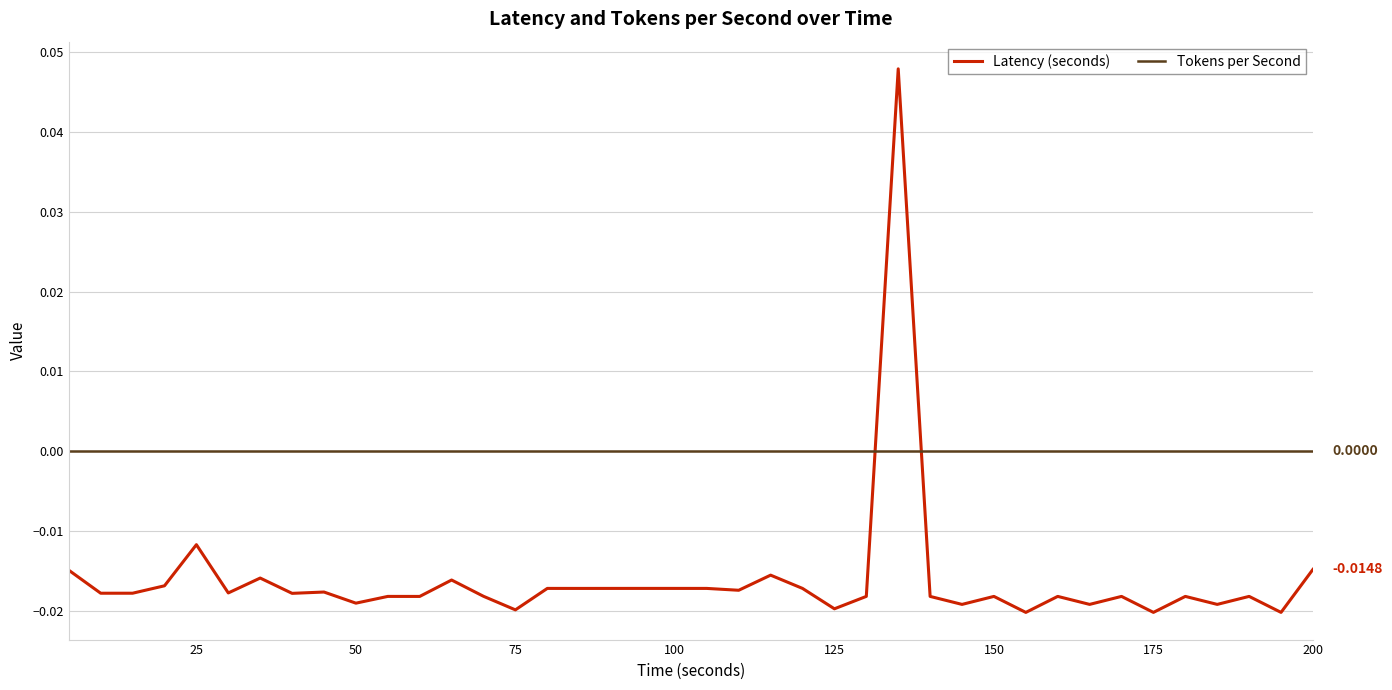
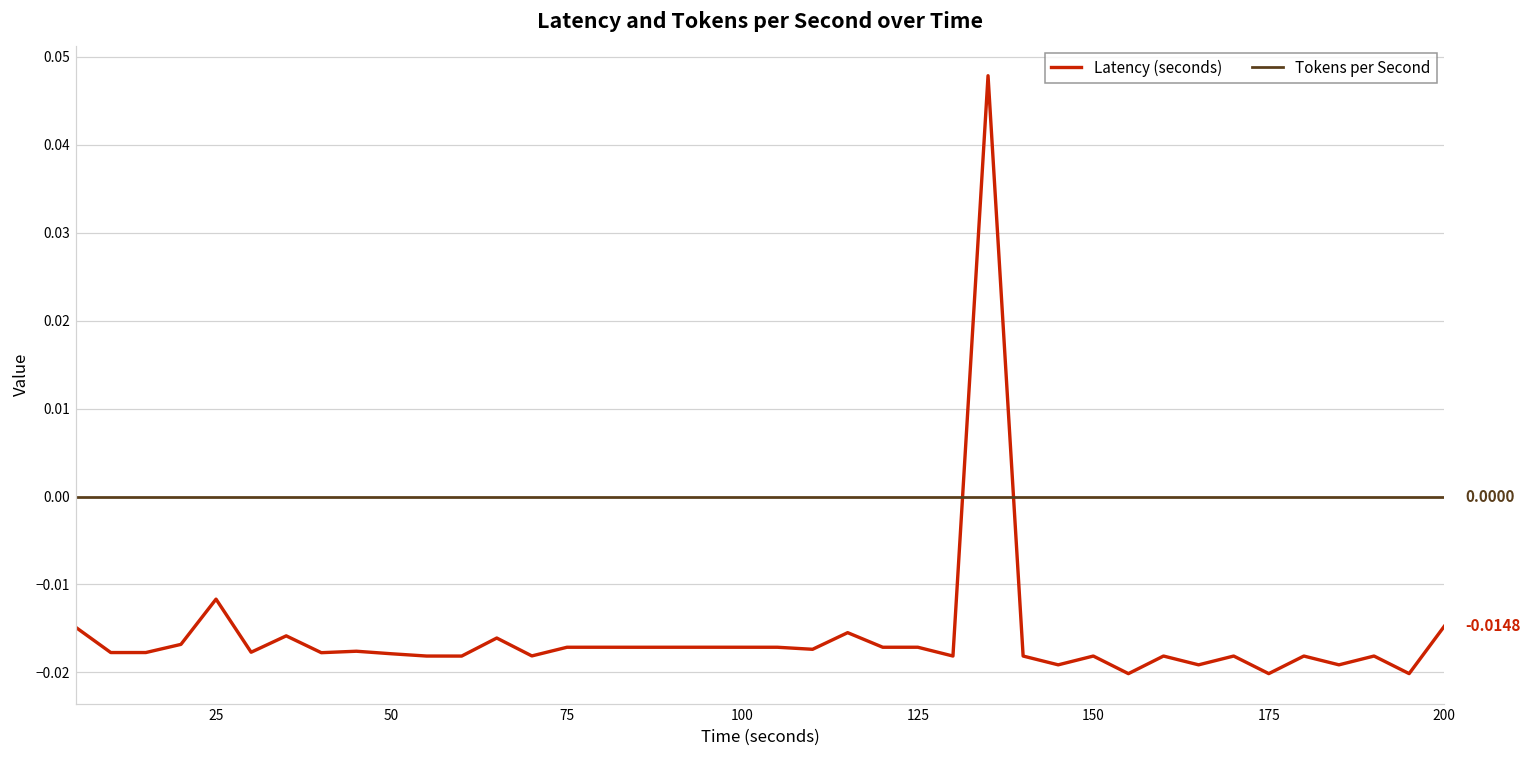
Latency (seconds), 50: -0.019 -> -0.018
Latency (seconds), 75: -0.020 -> -0.017
Latency (seconds), 125: -0.020 -> -0.017
